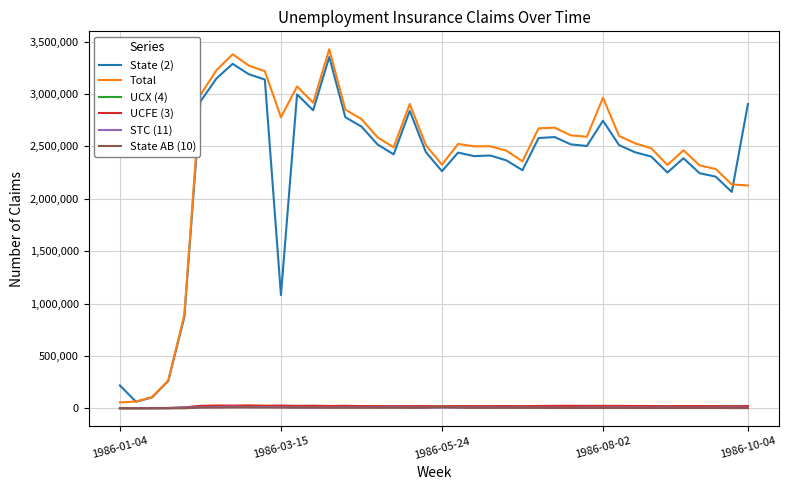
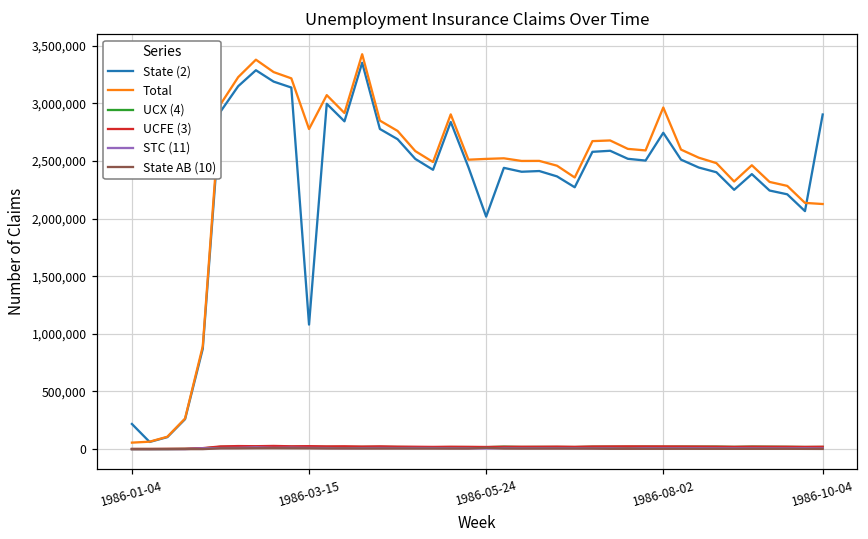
State (2), 1986-05-24: 2,260,000 -> 2,020,000
Total, 1986-05-24: 2,320,000 -> 2,520,000
